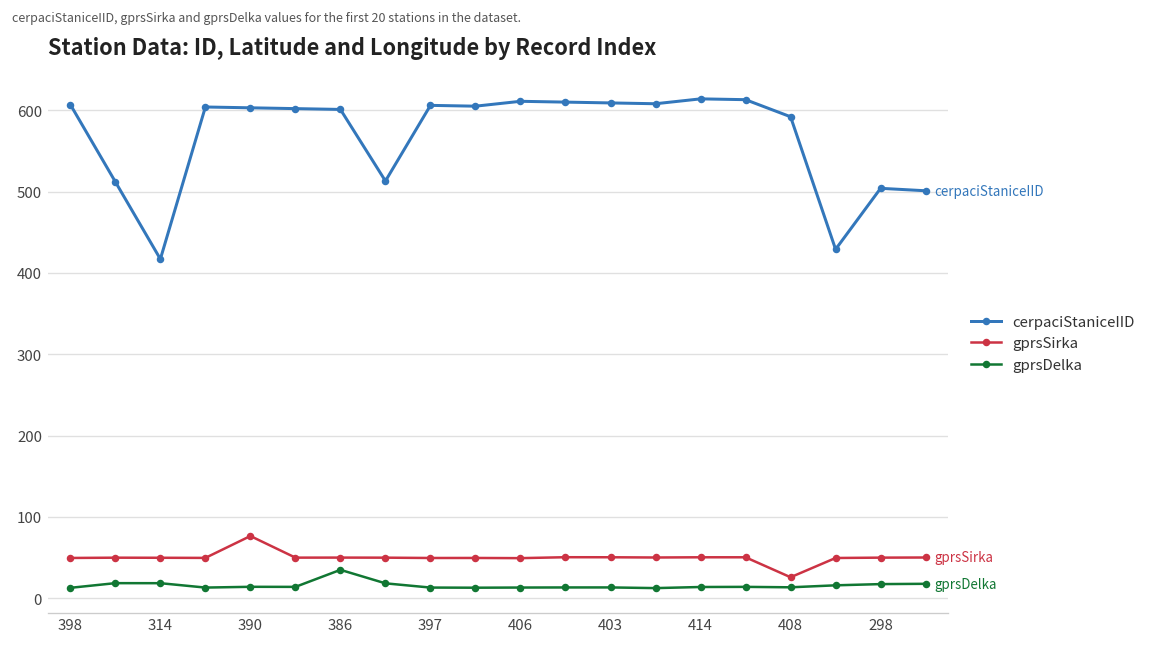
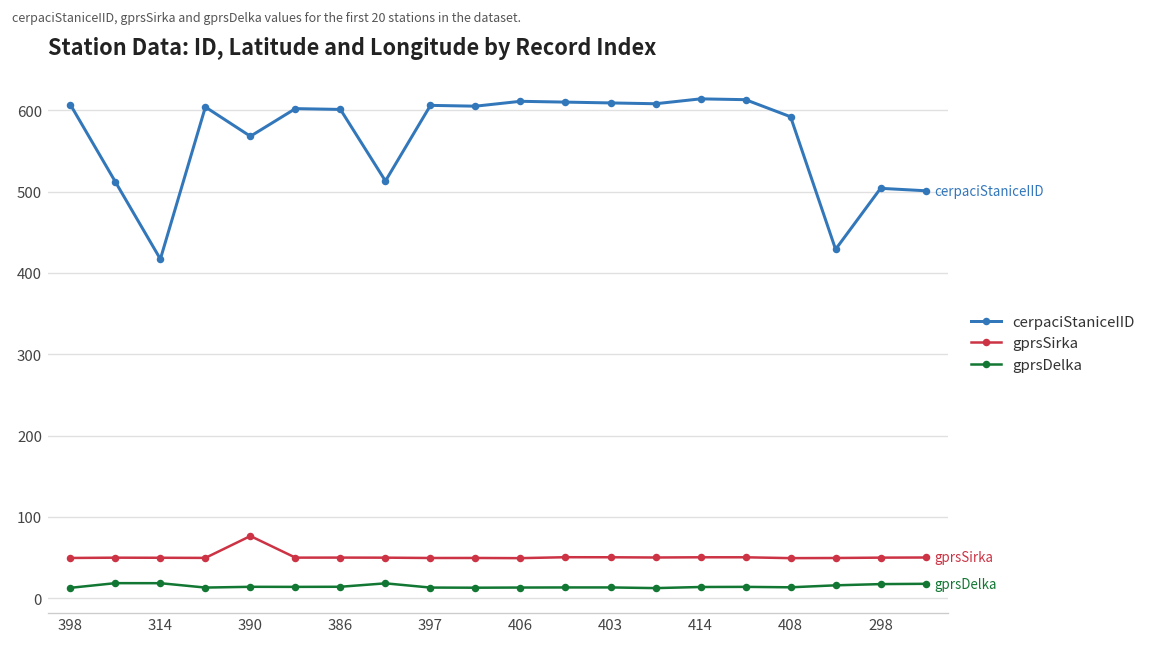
cerpaciStaniceIID, 390: 600 -> 570
gprsDelka, 386: 30 -> 10
gprsSirka, 408: 30 -> 50
